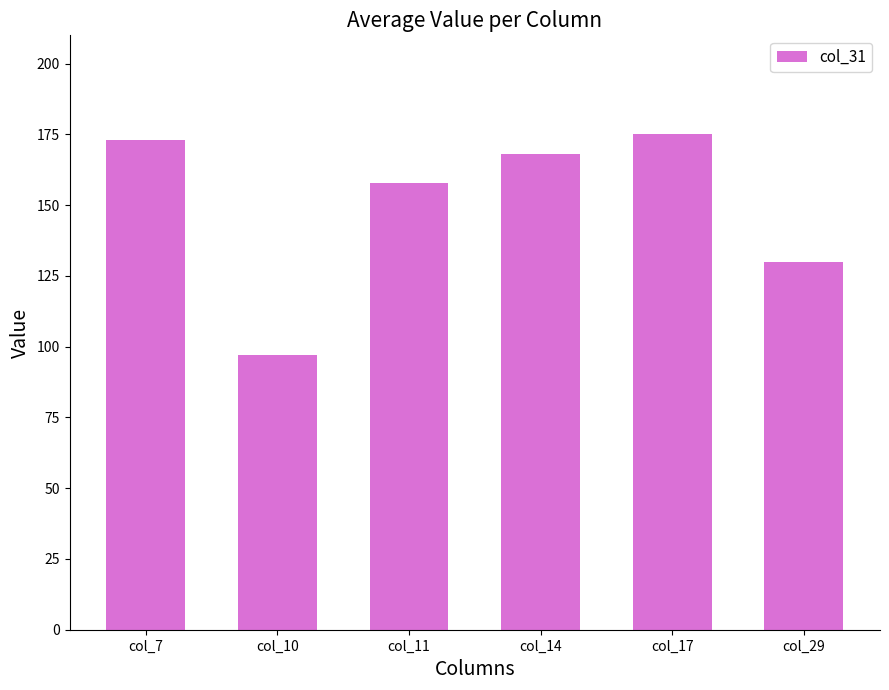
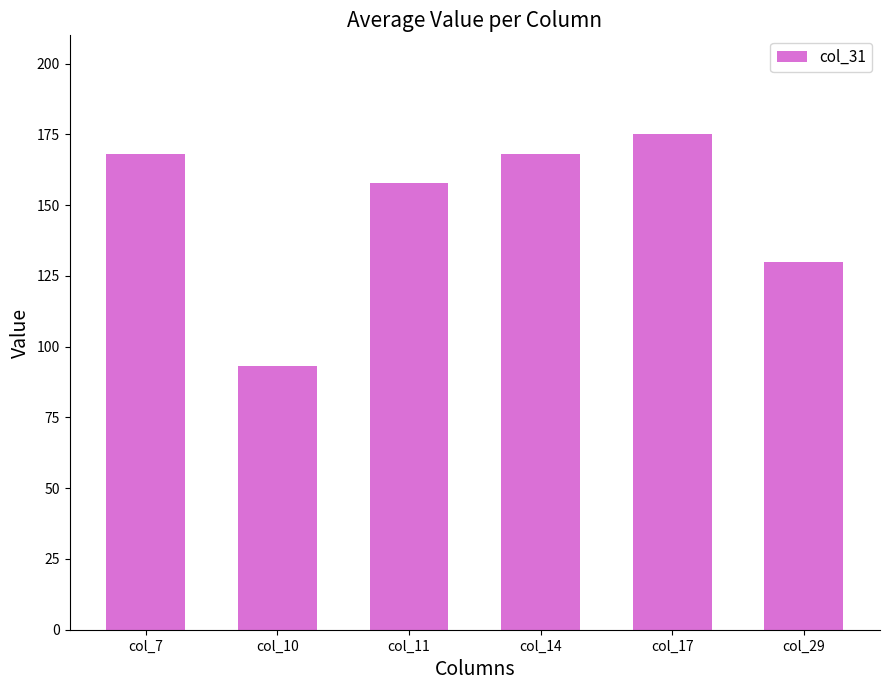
col_7: 173 -> 168
col_10: 97 -> 93
